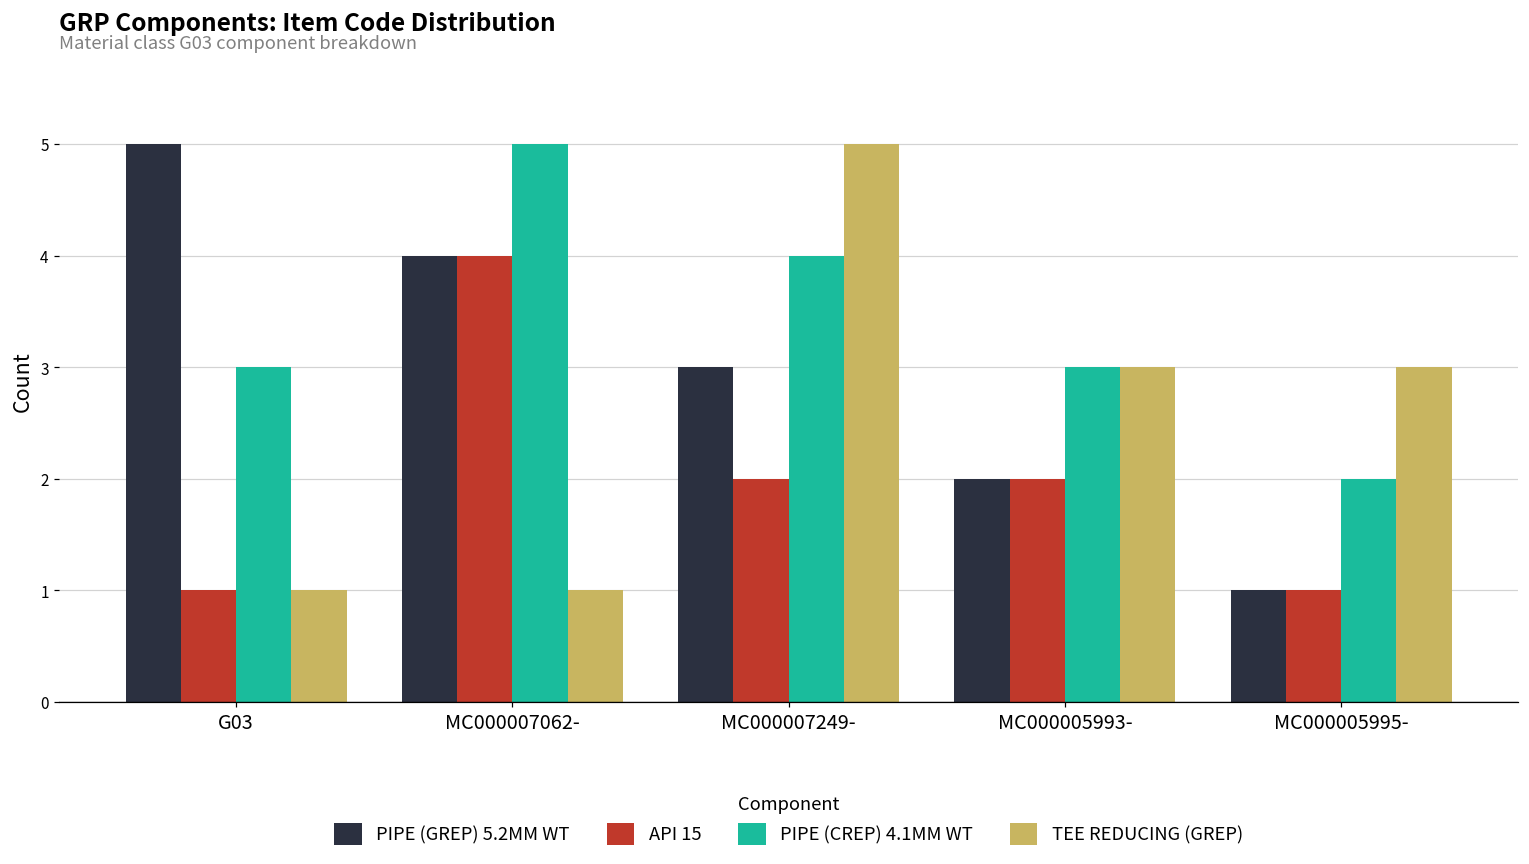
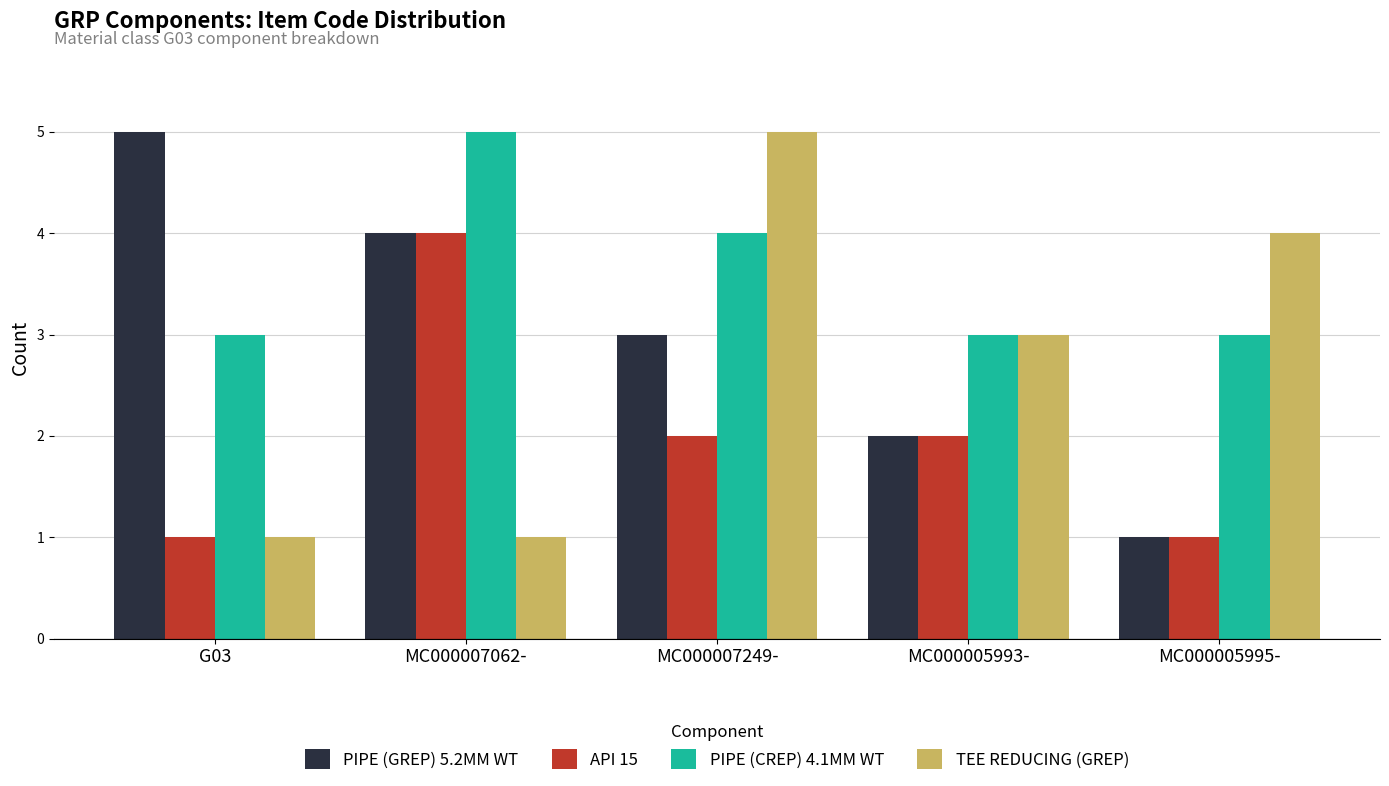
PIPE (CREP) 4.1MM WT, MC000005995-: 2 -> 3
TEE REDUCING (GREP), MC000005995-: 3 -> 4
